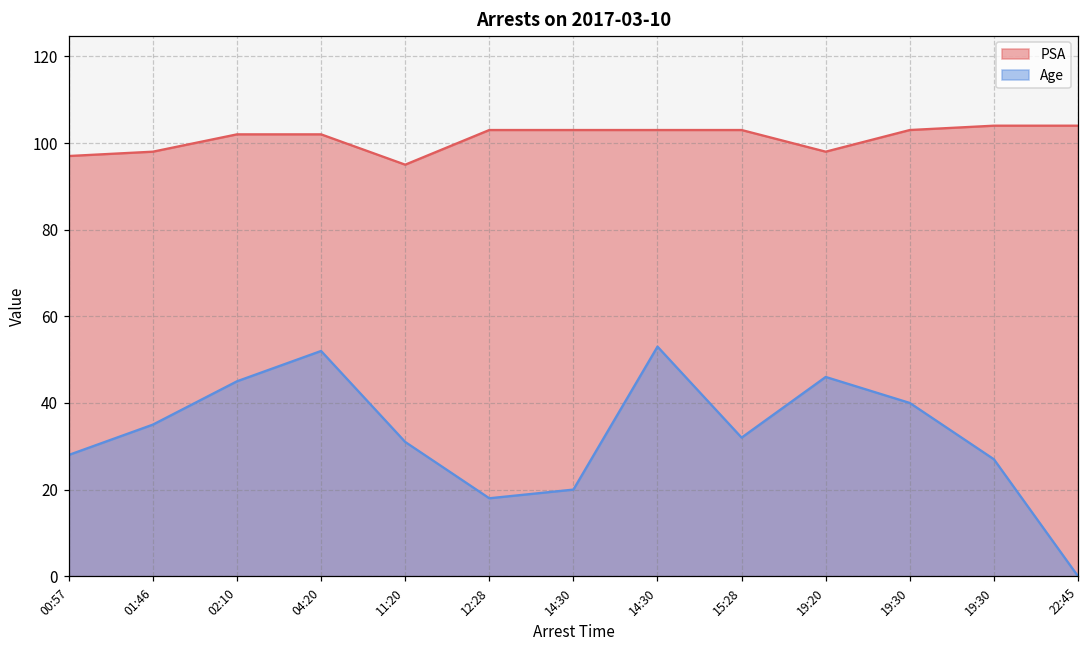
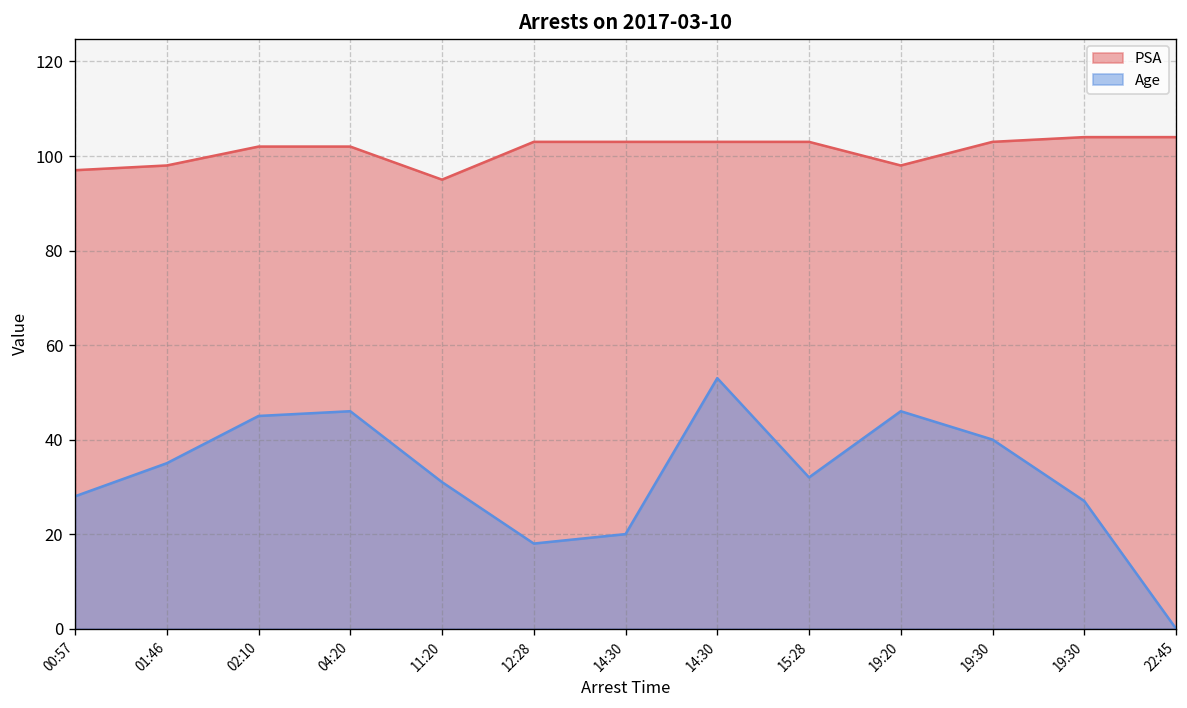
Age, 04:20: 52 -> 46
